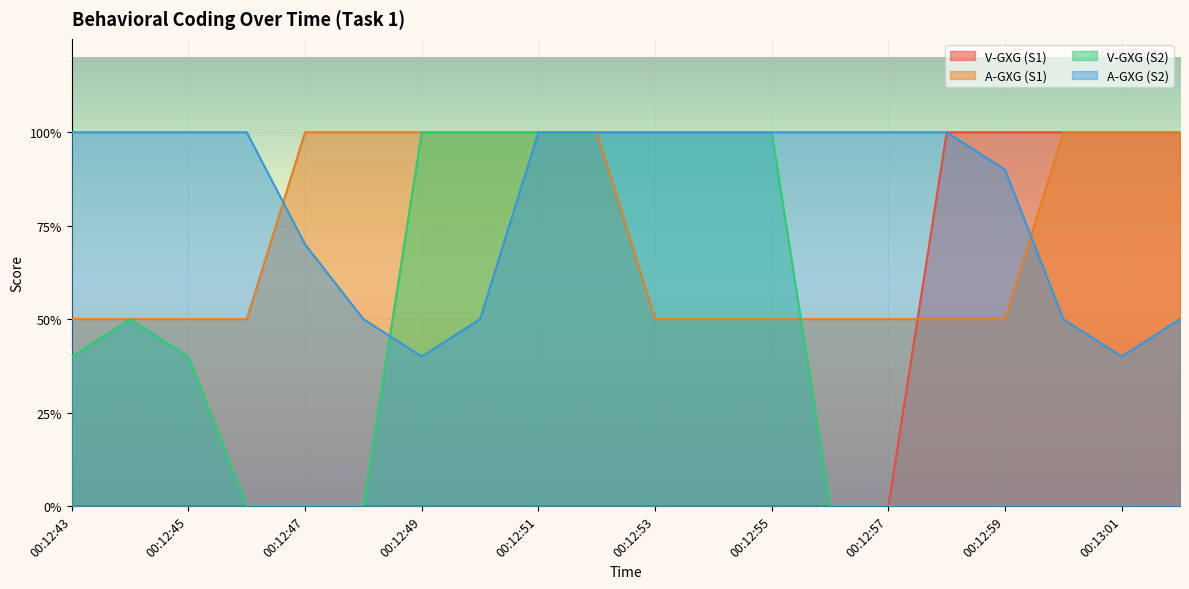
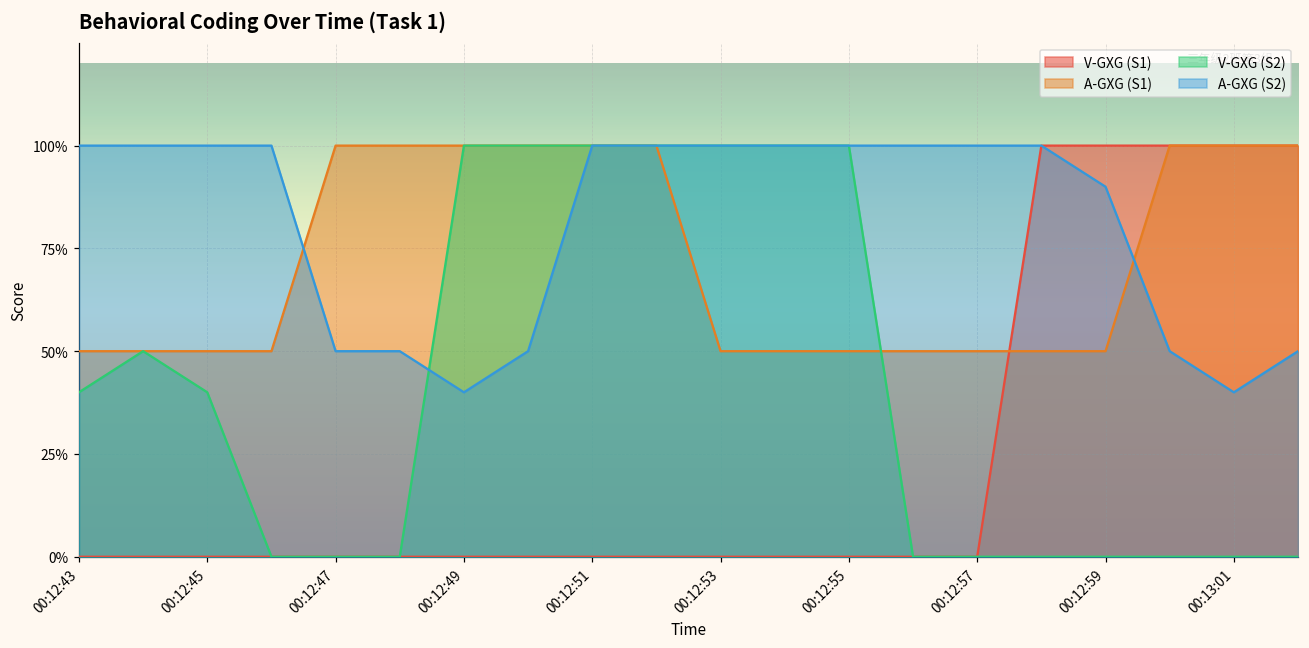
A-GXG (S2), 00:12:47: 70% -> 50%
